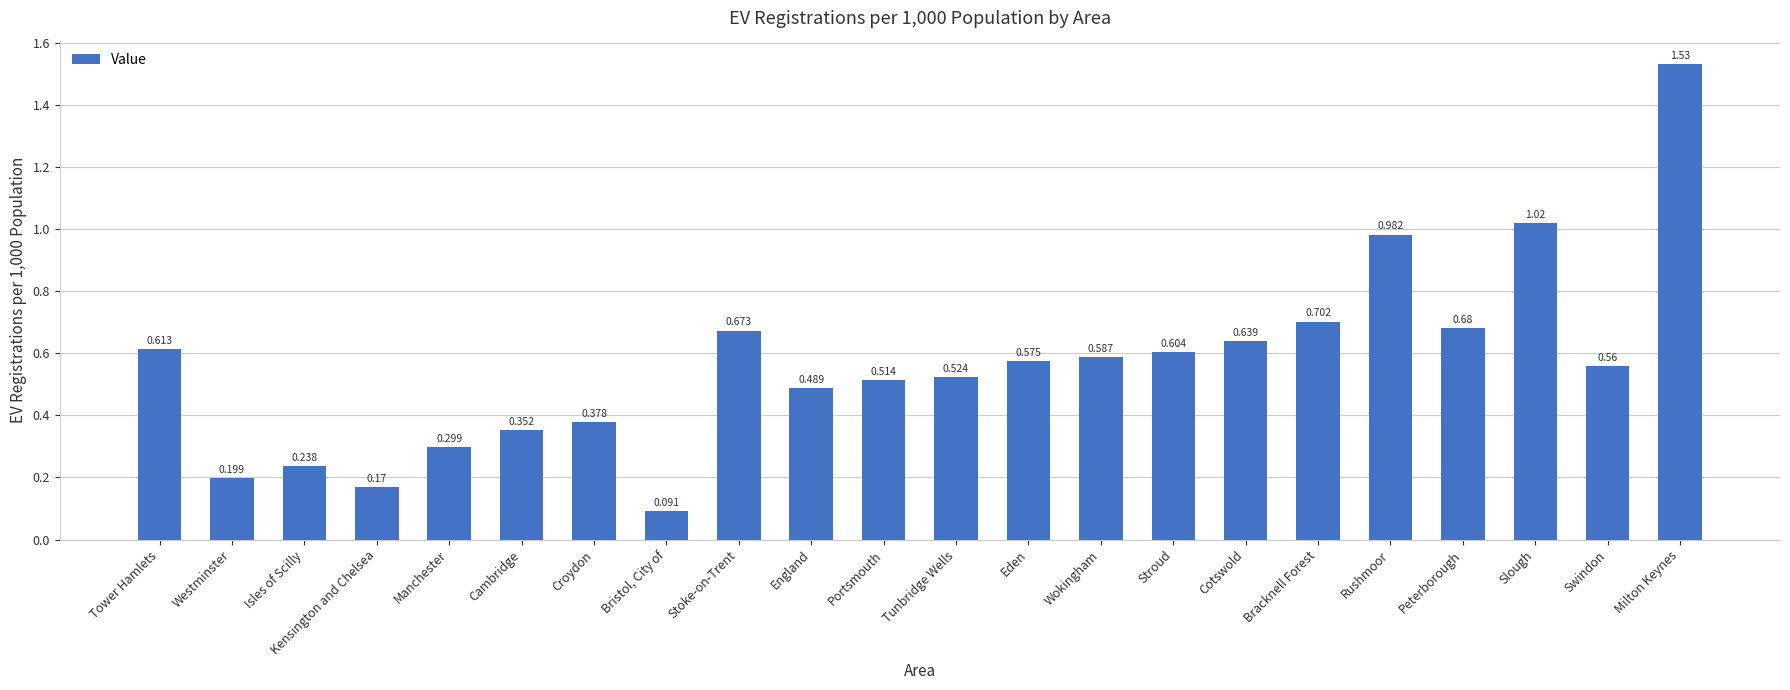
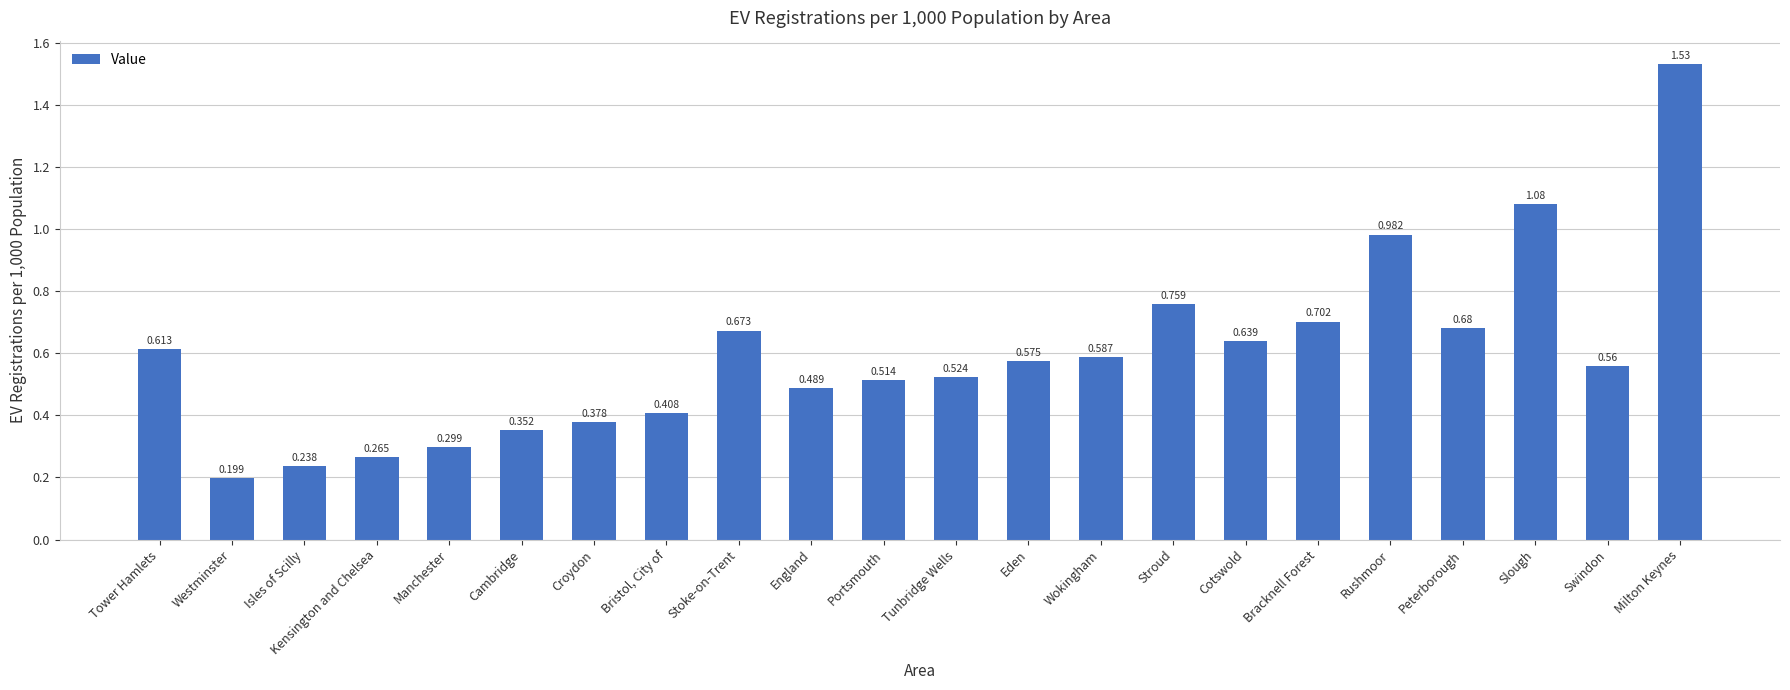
Kensington and Chelsea: 0.17 -> 0.265
Bristol, City of: 0.091 -> 0.408
Stroud: 0.604 -> 0.759
Slough: 1.02 -> 1.08
